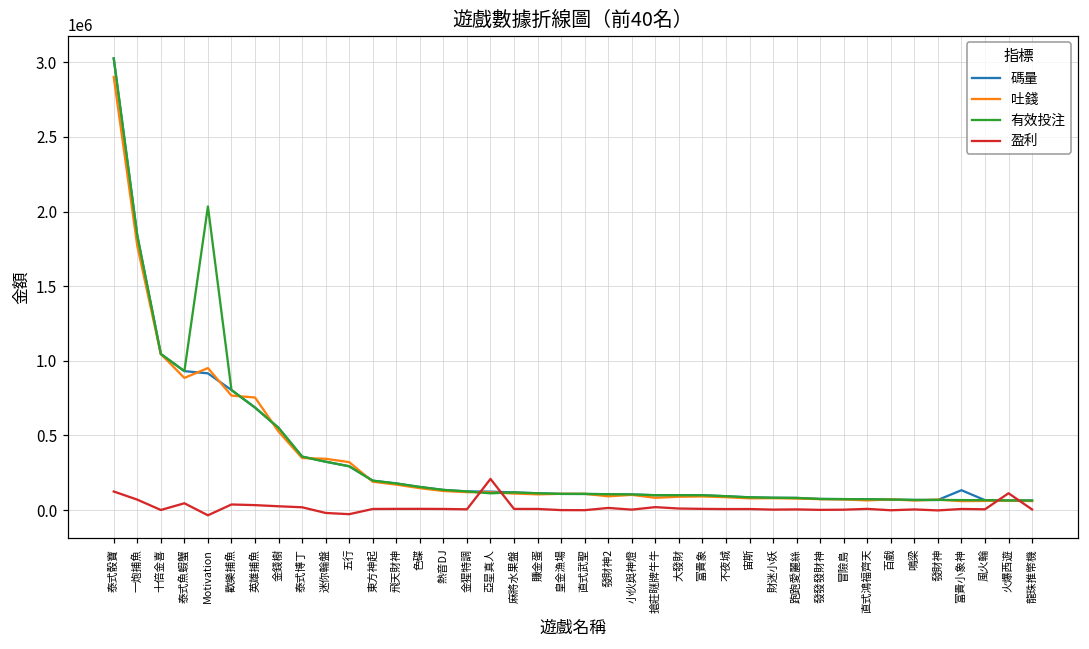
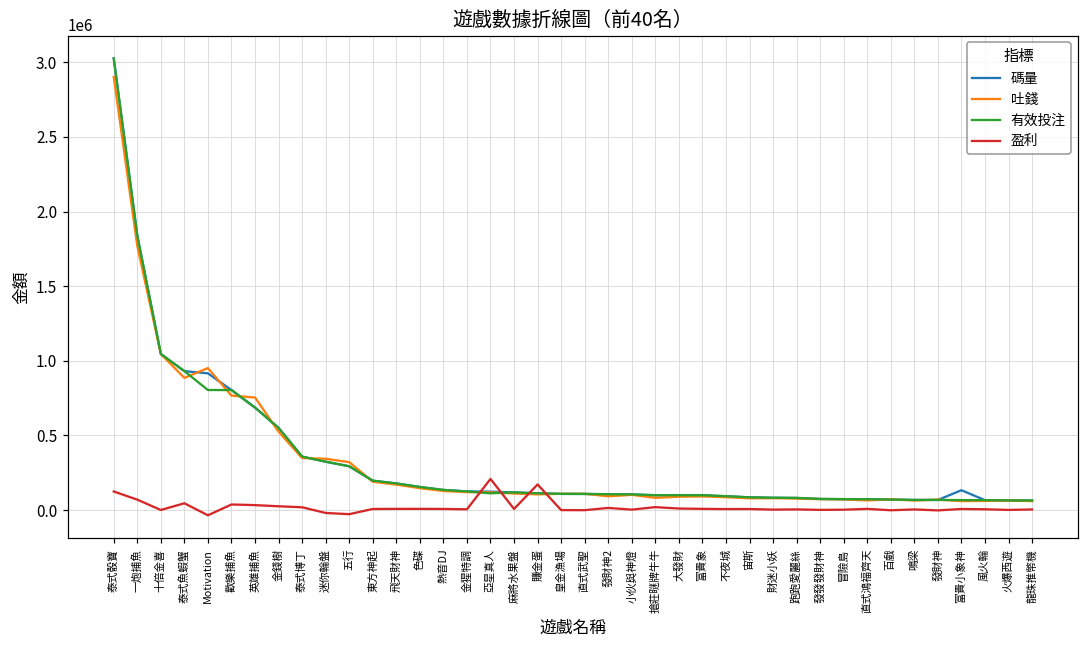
有效投注, Motivation: 2030000 -> 800000
盈利, 賺金蛋: 10000 -> 170000
盈利, 火爆西遊: 110000 -> 0
